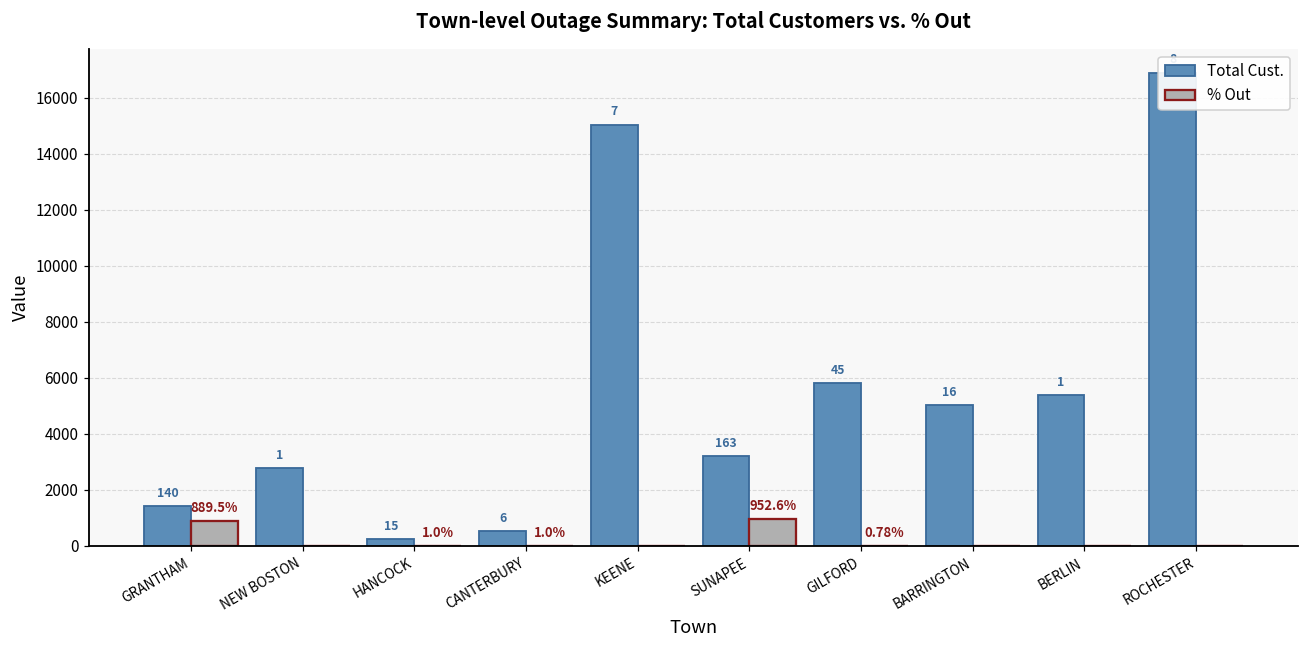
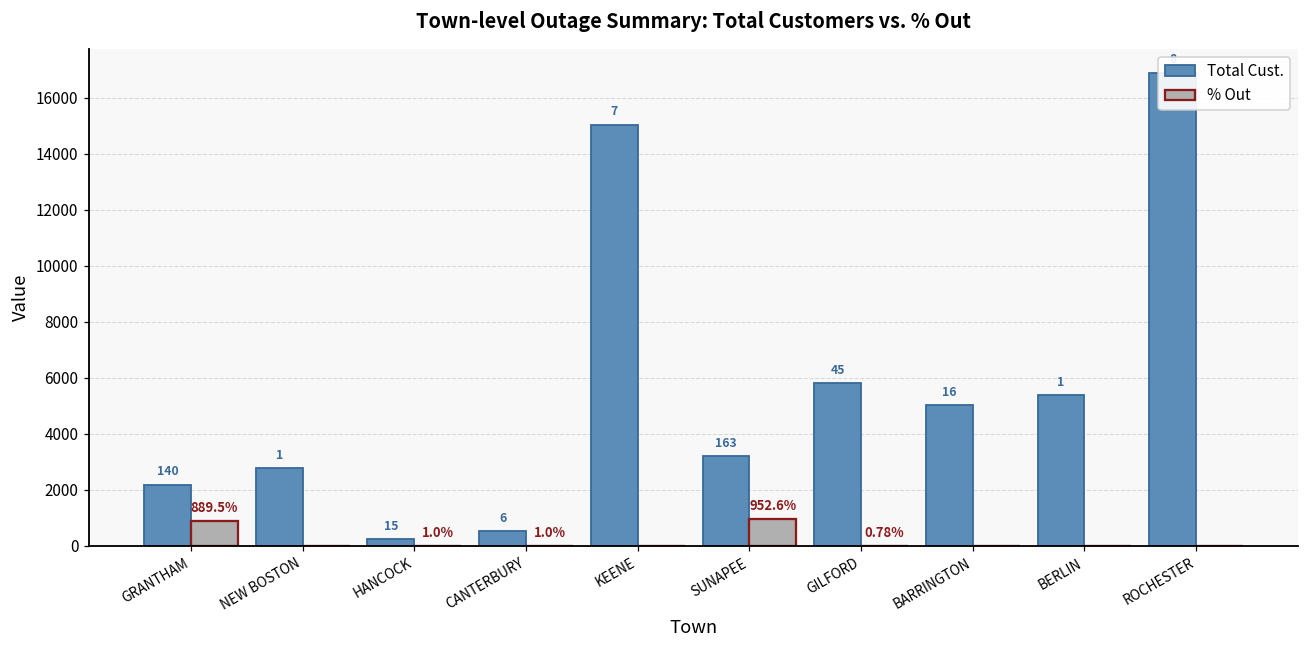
Total Cust., GRANTHAM: 1400 -> 2200
